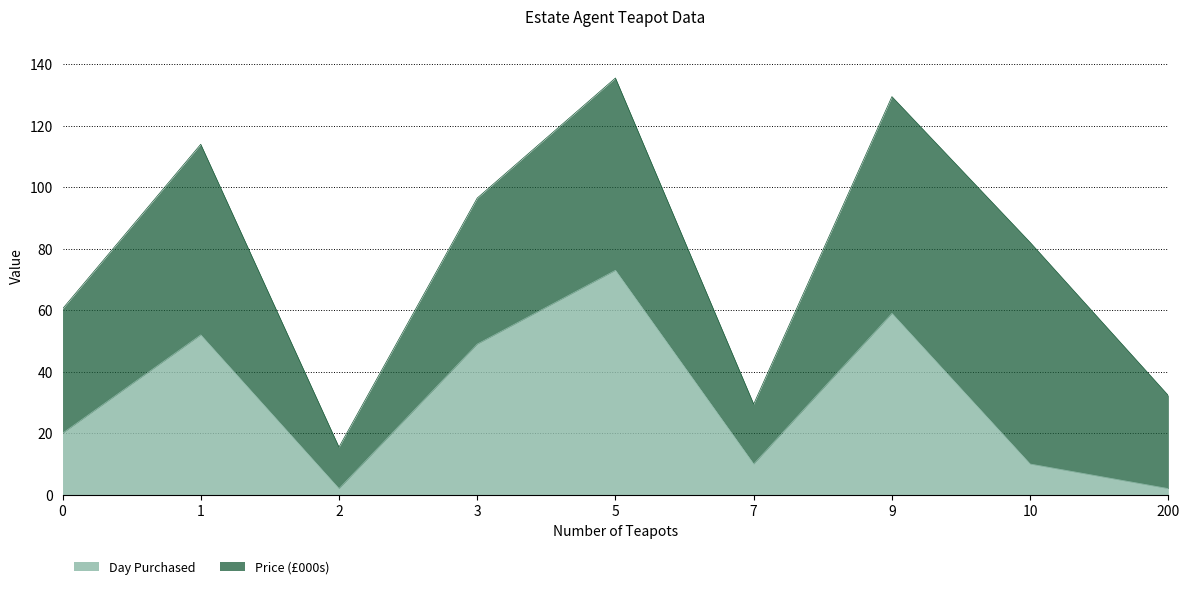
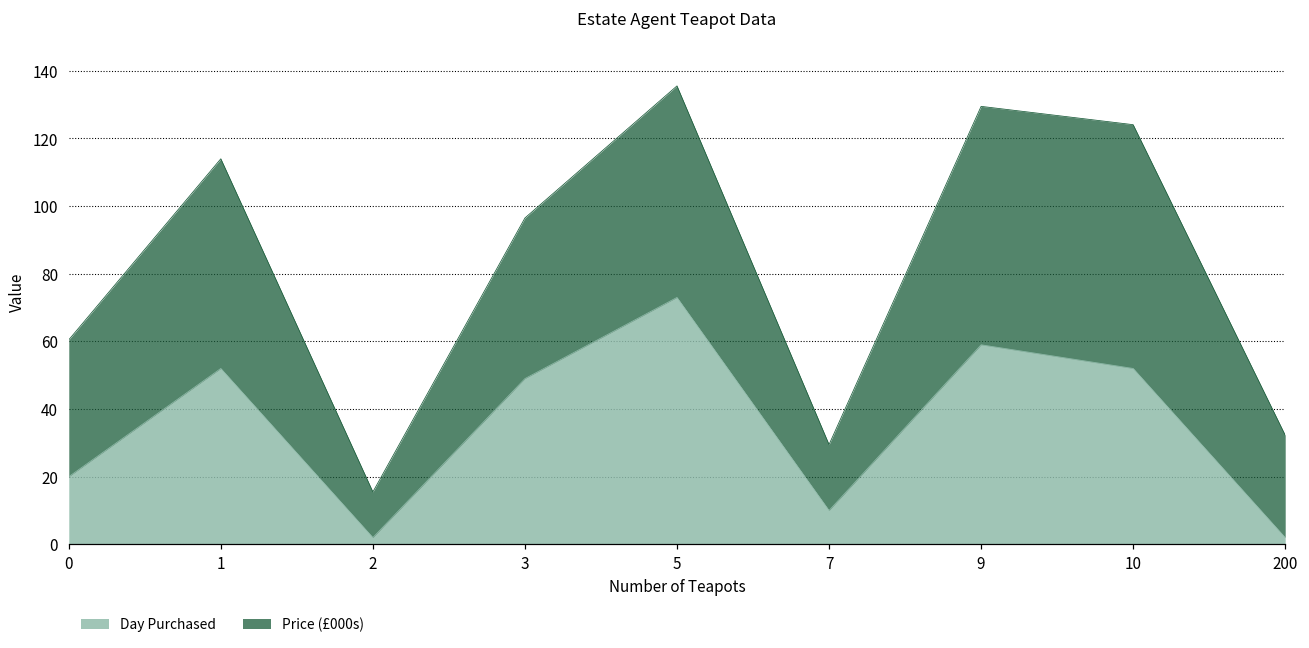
Day Purchased, 10: 10 -> 52
